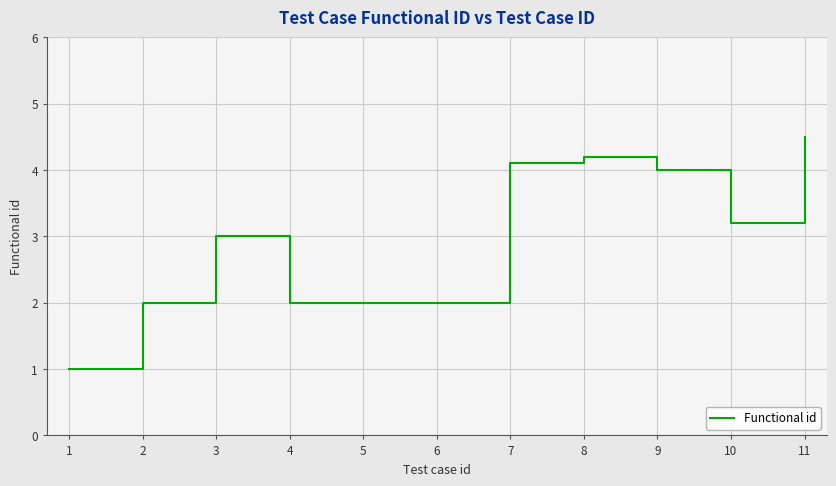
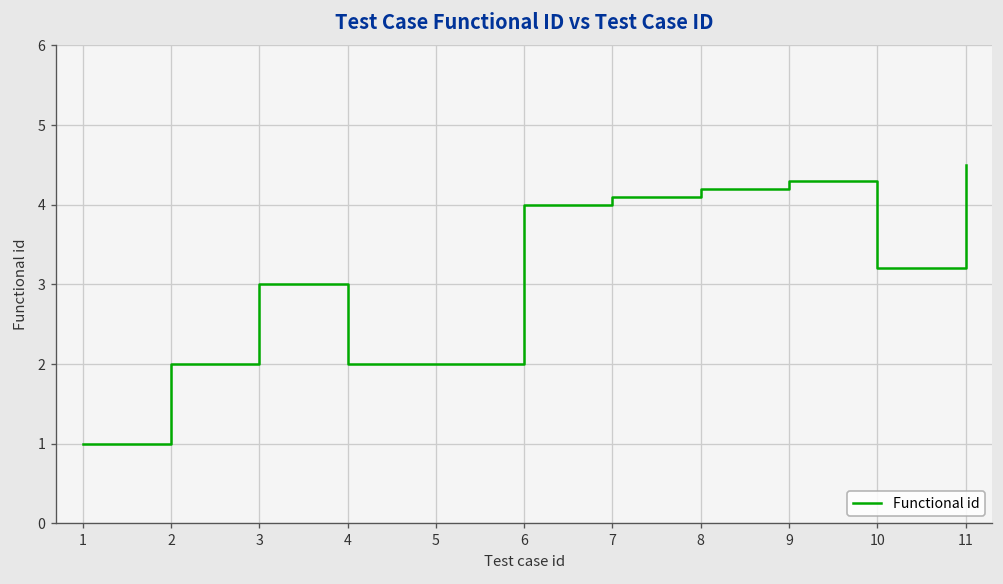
6: 2 -> 4
9: 4.0 -> 4.3
